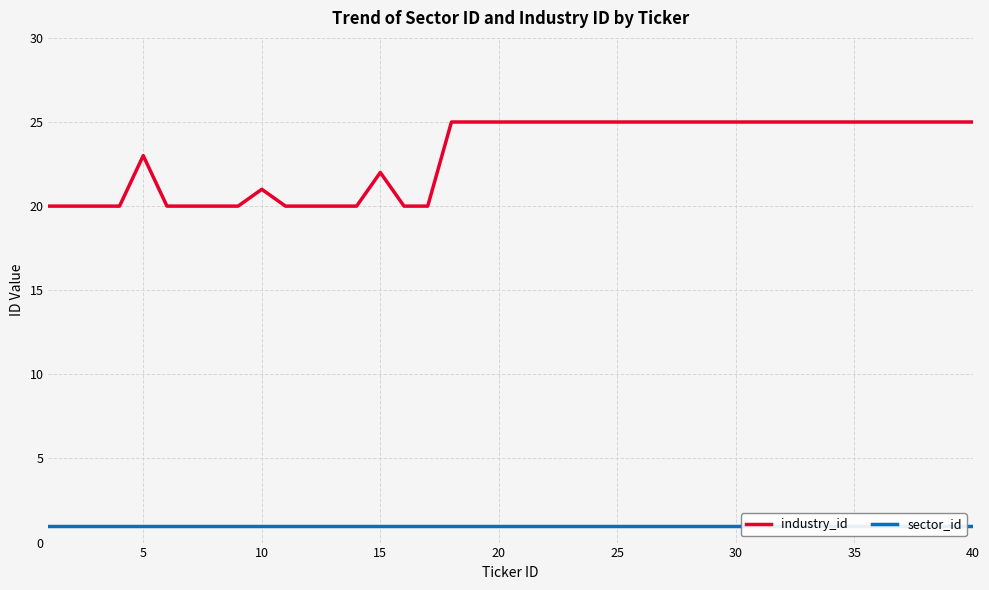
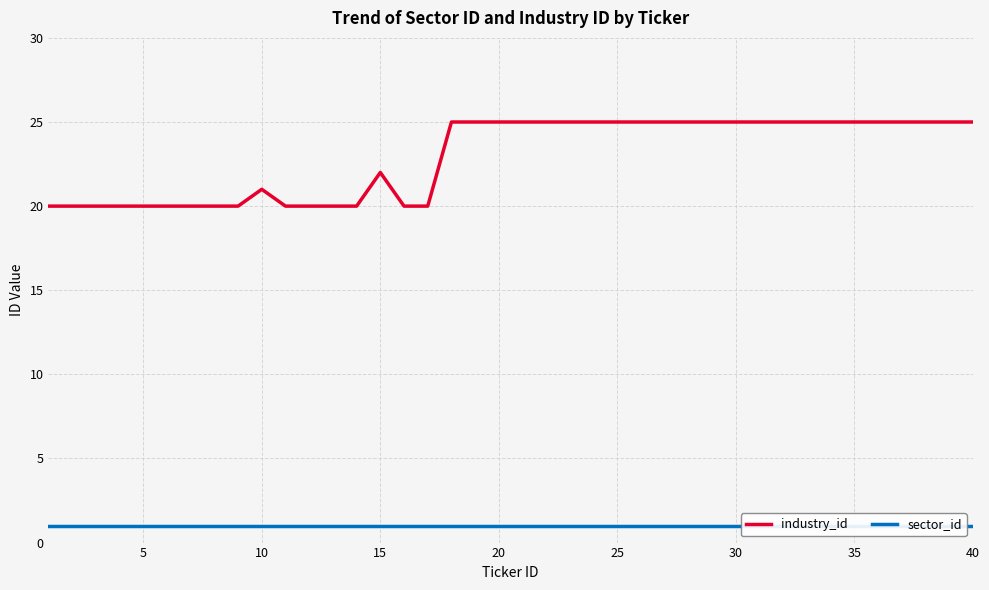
industry_id, 5: 23 -> 20
